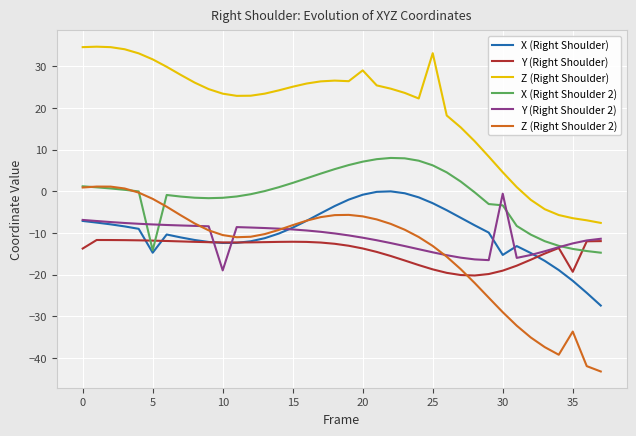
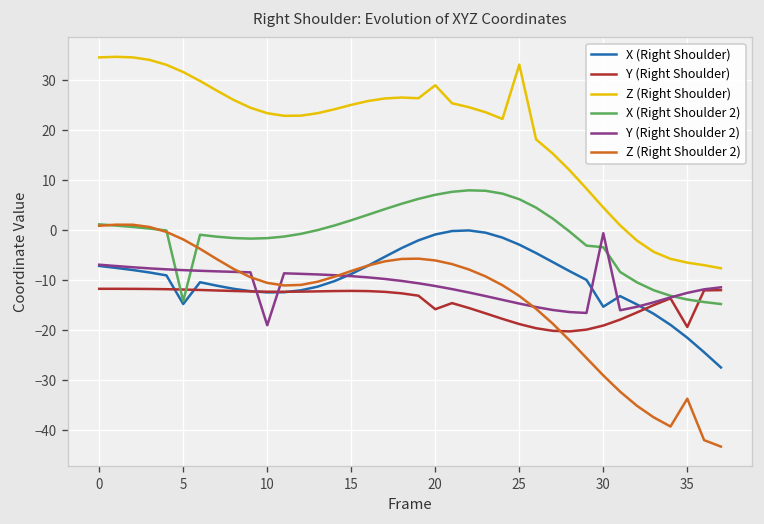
Y (Right Shoulder), 0: -14 -> -12
Y (Right Shoulder), 20: -14 -> -16
